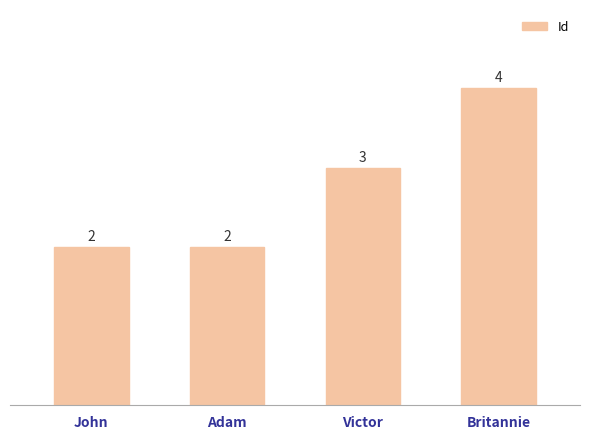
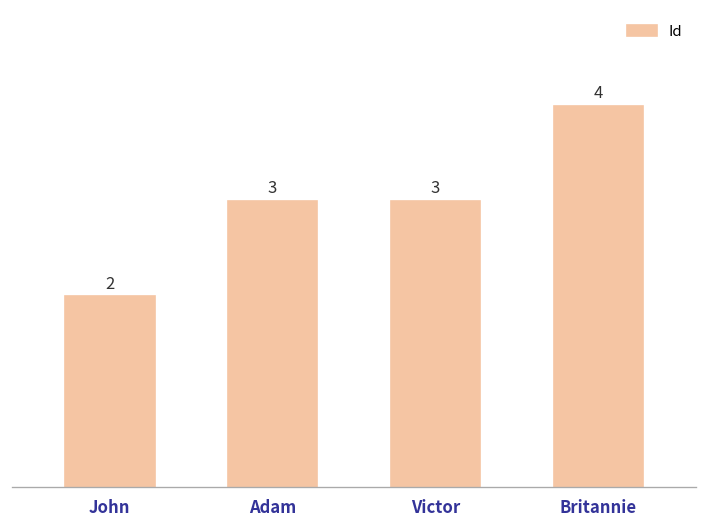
Adam: 2 -> 3
